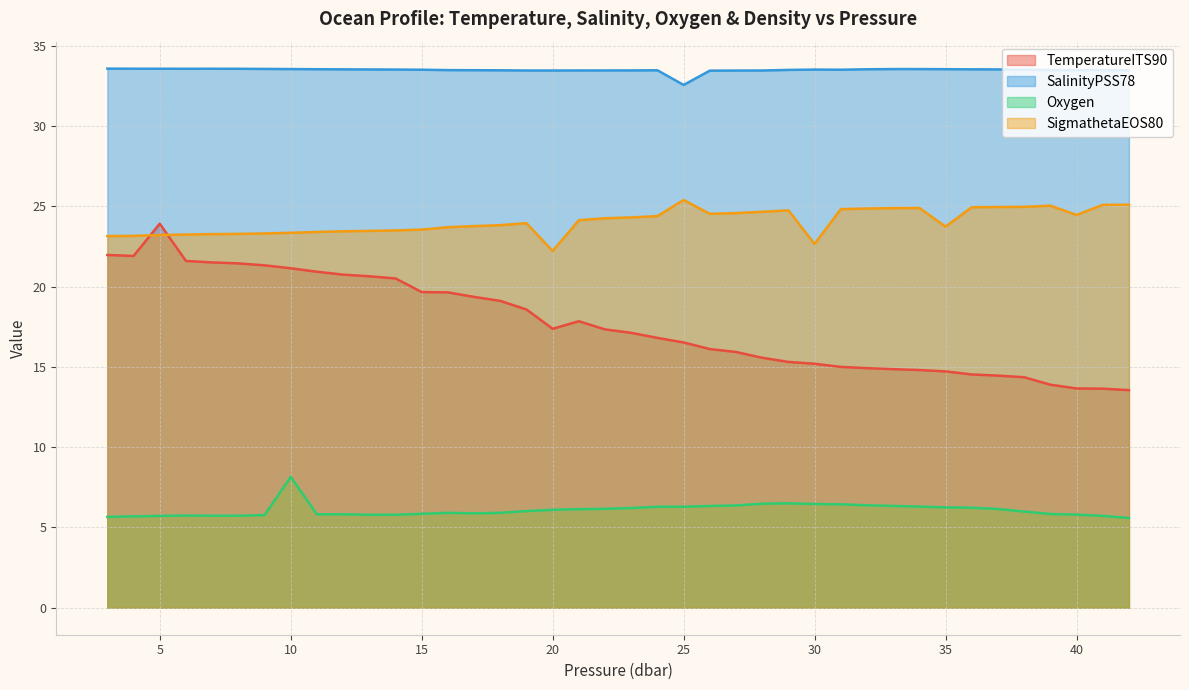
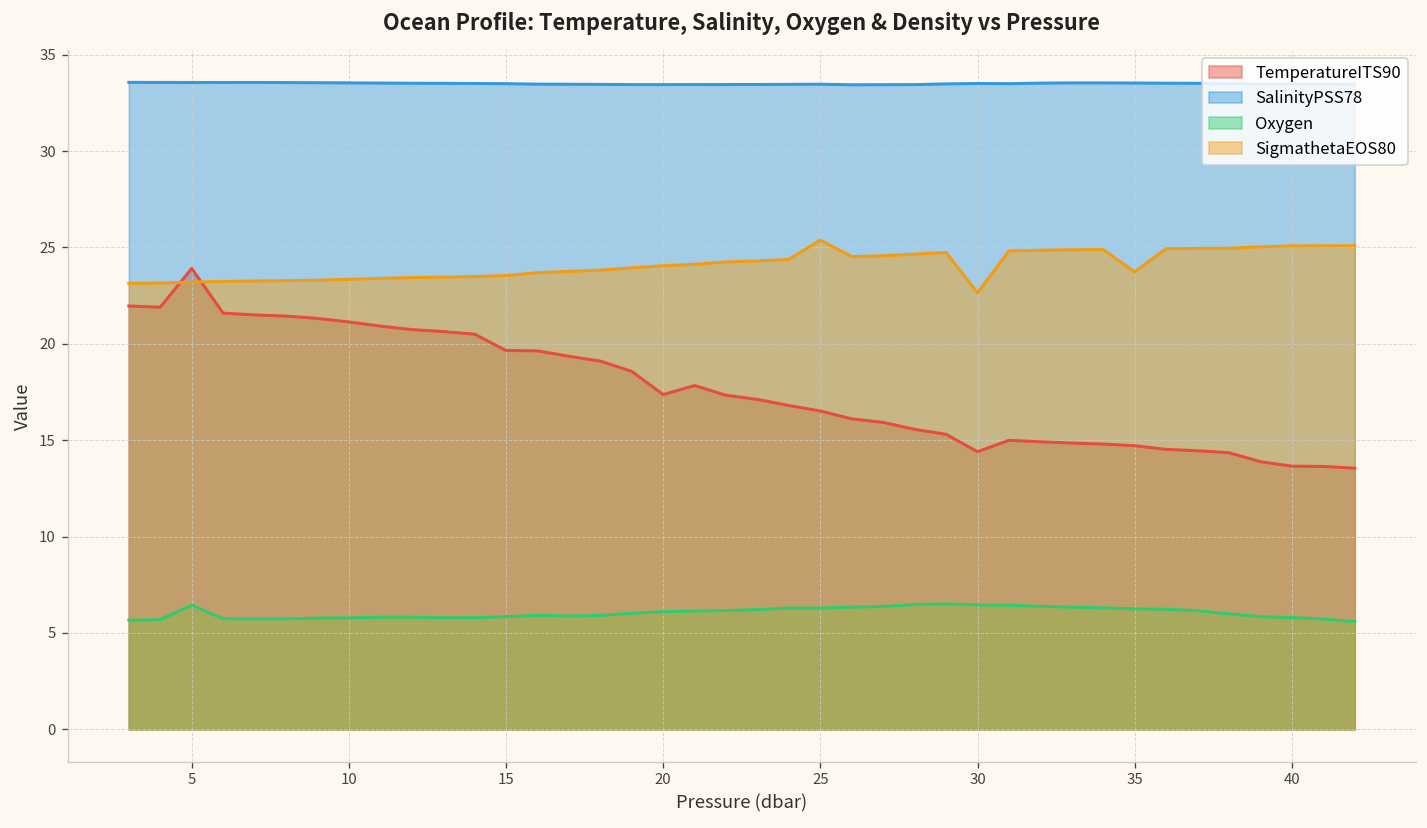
Oxygen, 5: 5.7 -> 6.4
Oxygen, 10: 8.2 -> 5.8
SigmathetaEOS80, 20: 22.2 -> 24.0
SalinityPSS78, 25: 32.6 -> 33.5
TemperatureITS90, 30: 15.2 -> 14.4
SigmathetaEOS80, 40: 24.5 -> 25.1
